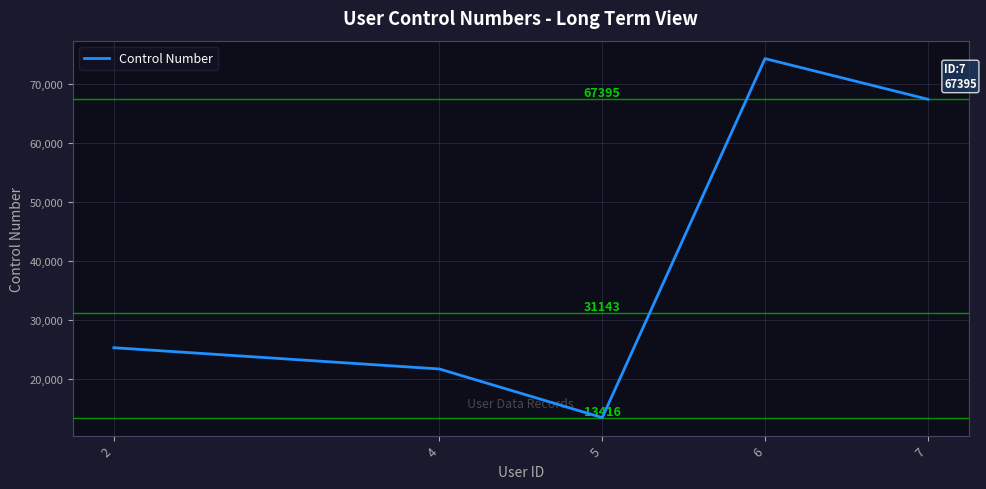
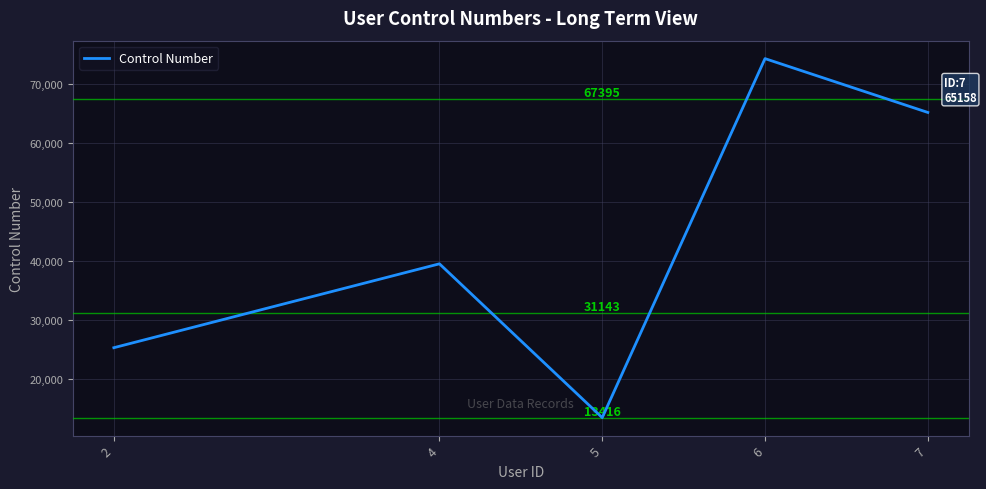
4: 22,000 -> 39,000
7: 67395 -> 65158
